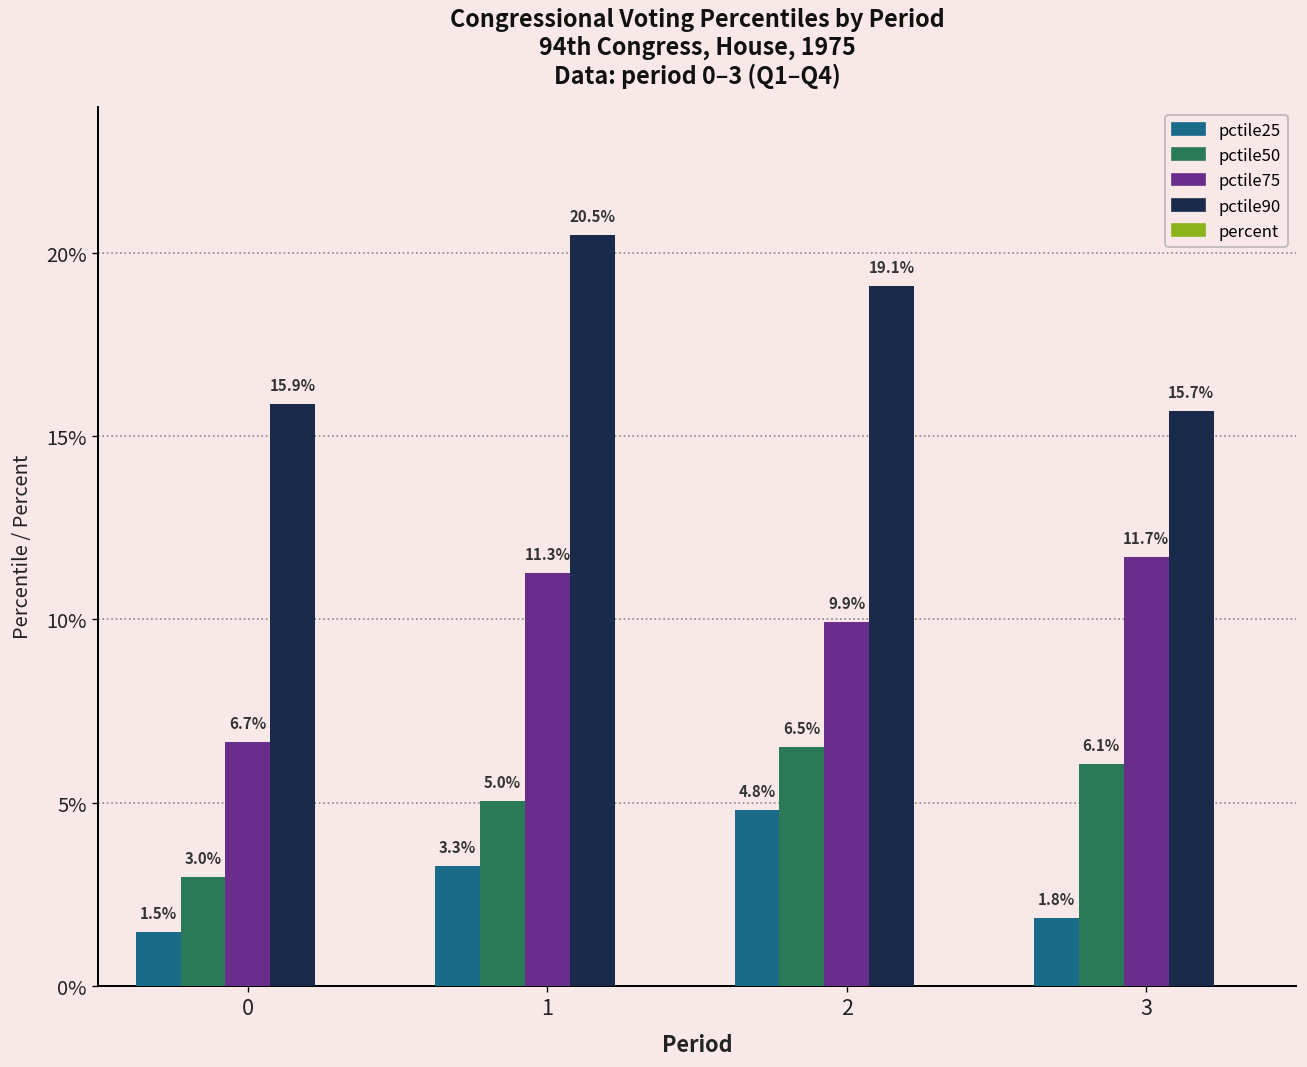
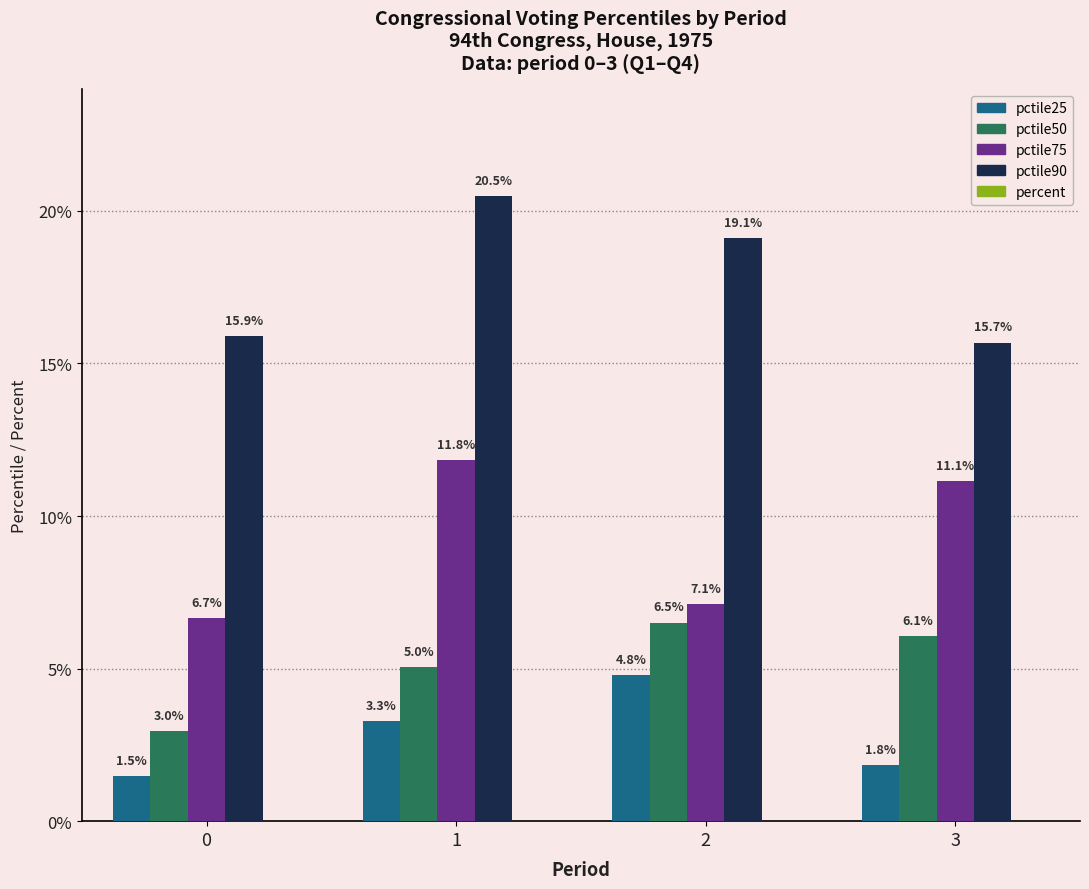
pctile75, 1: 11.3% -> 11.8%
pctile75, 2: 9.9% -> 7.1%
pctile75, 3: 11.7% -> 11.1%
